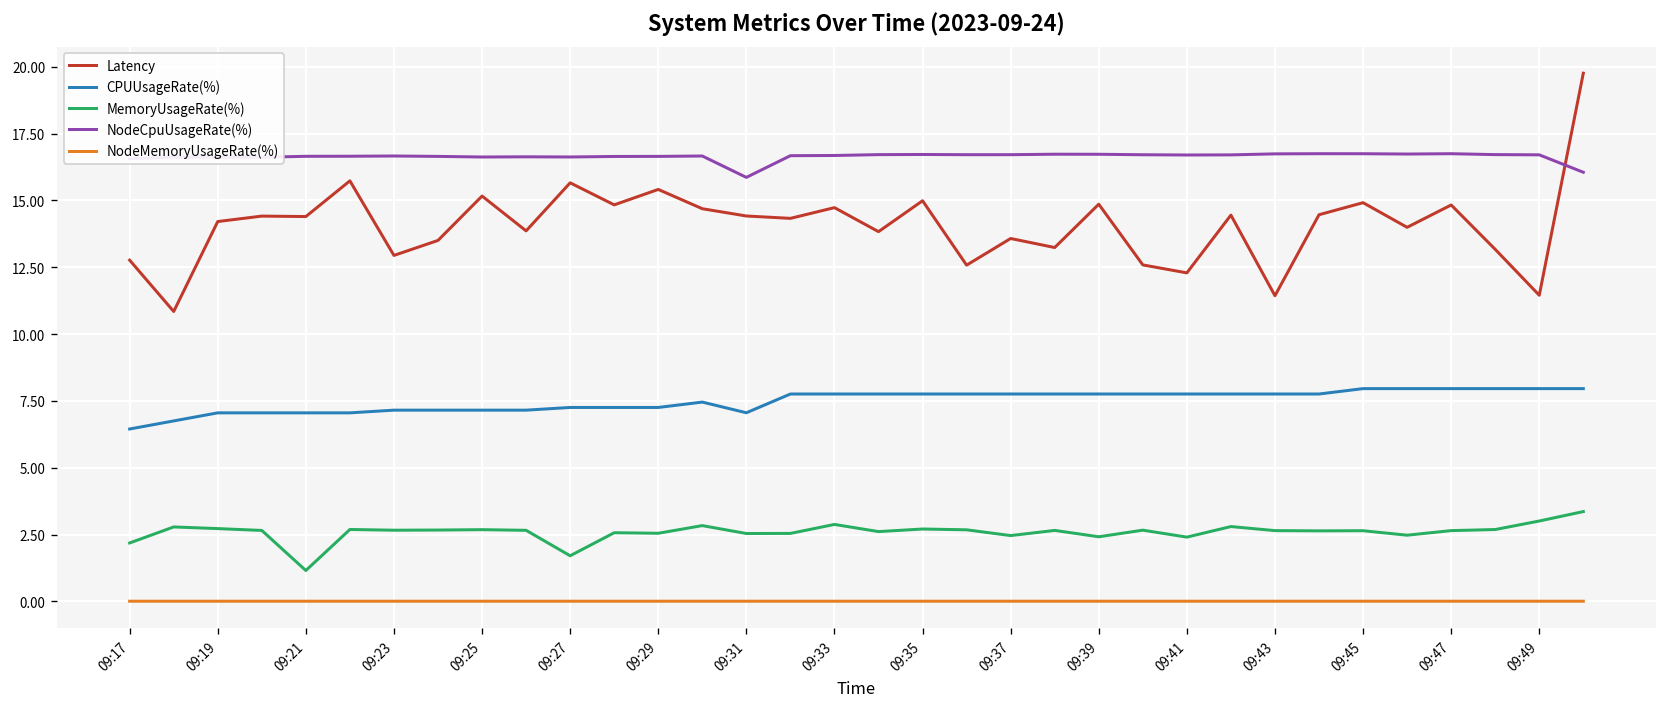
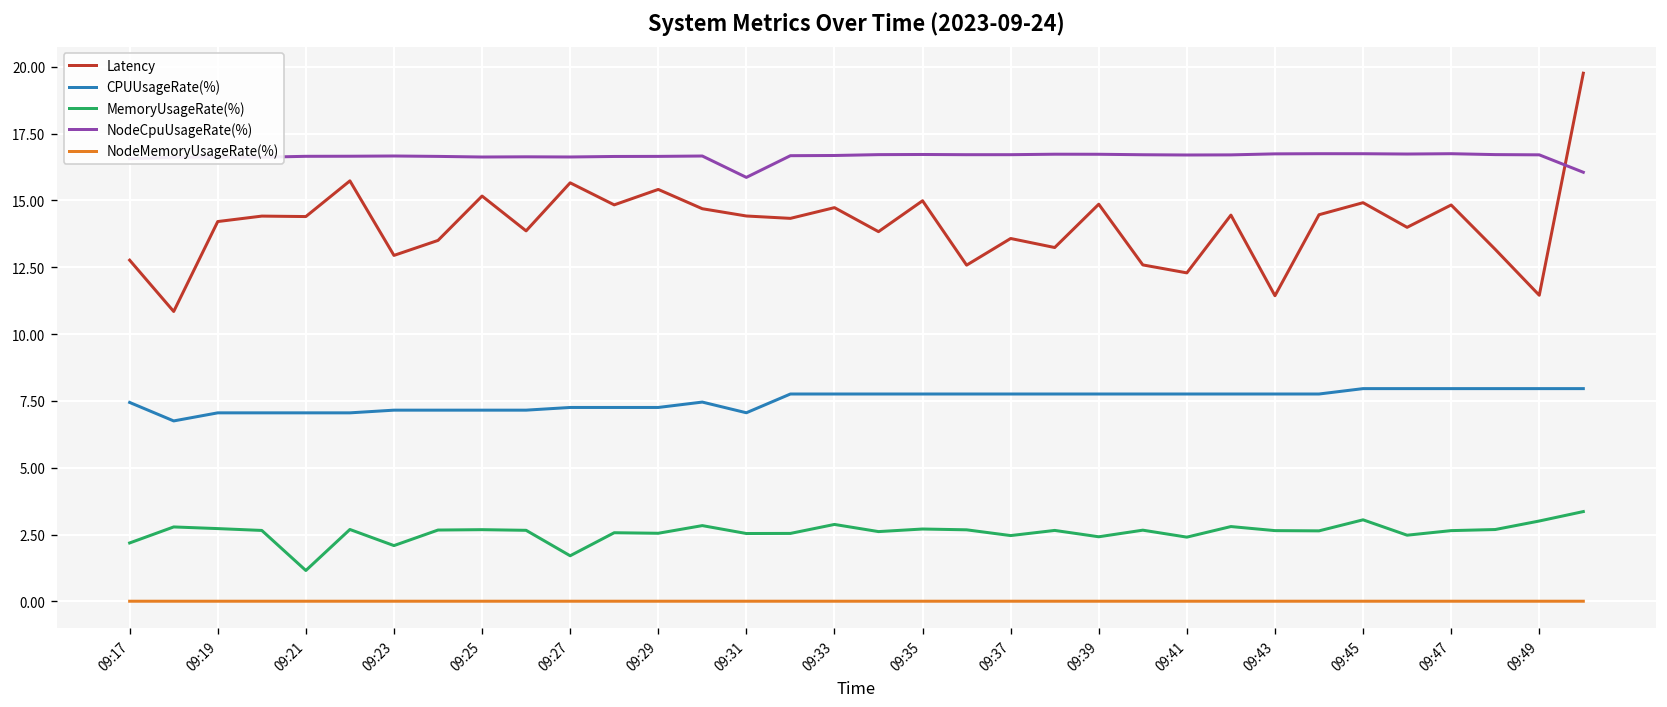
CPUUsageRate(%), 09:17: 6.4 -> 7.4
MemoryUsageRate(%), 09:23: 2.7 -> 2.1
MemoryUsageRate(%), 09:45: 2.6 -> 3.1
